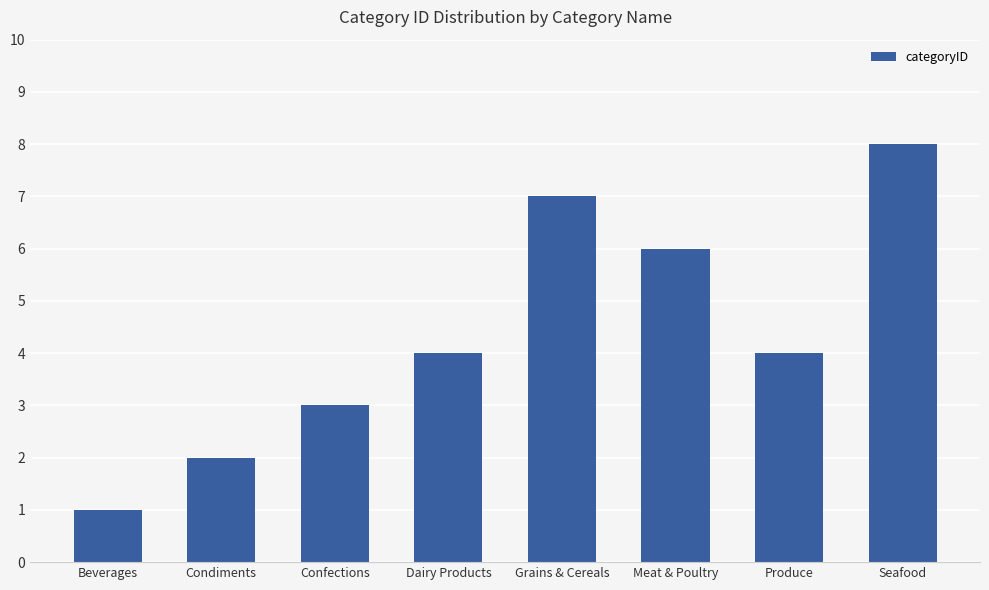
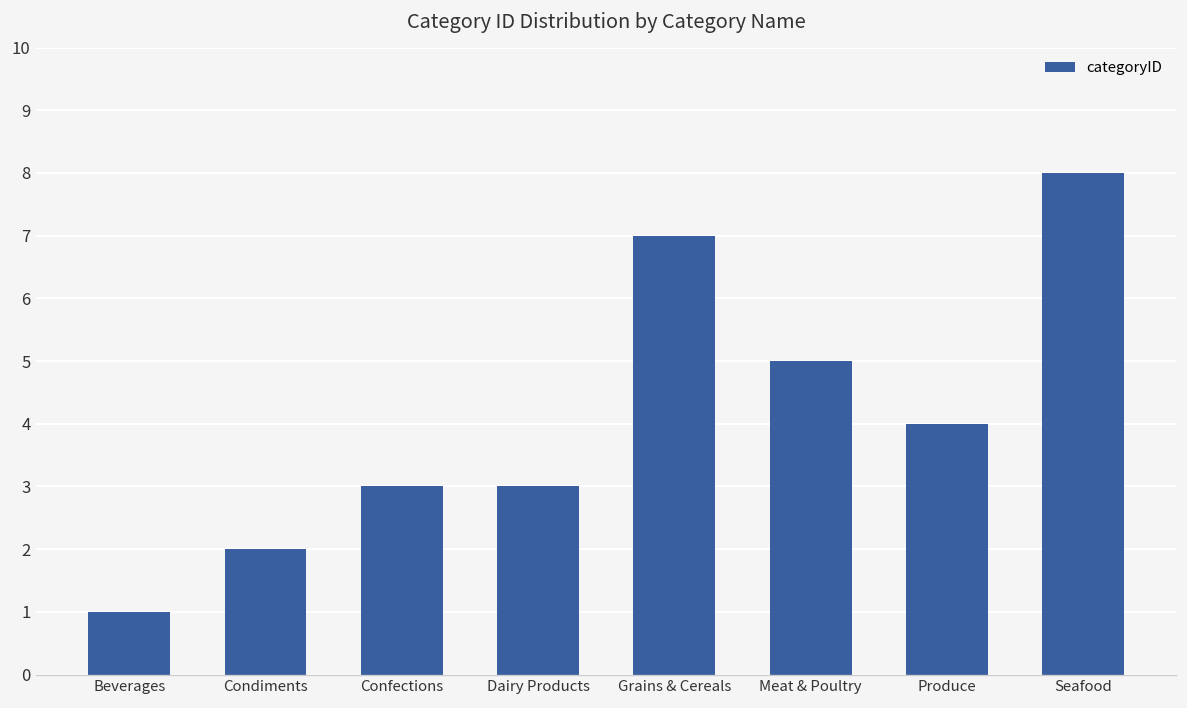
Dairy Products: 4 -> 3
Meat & Poultry: 6 -> 5
